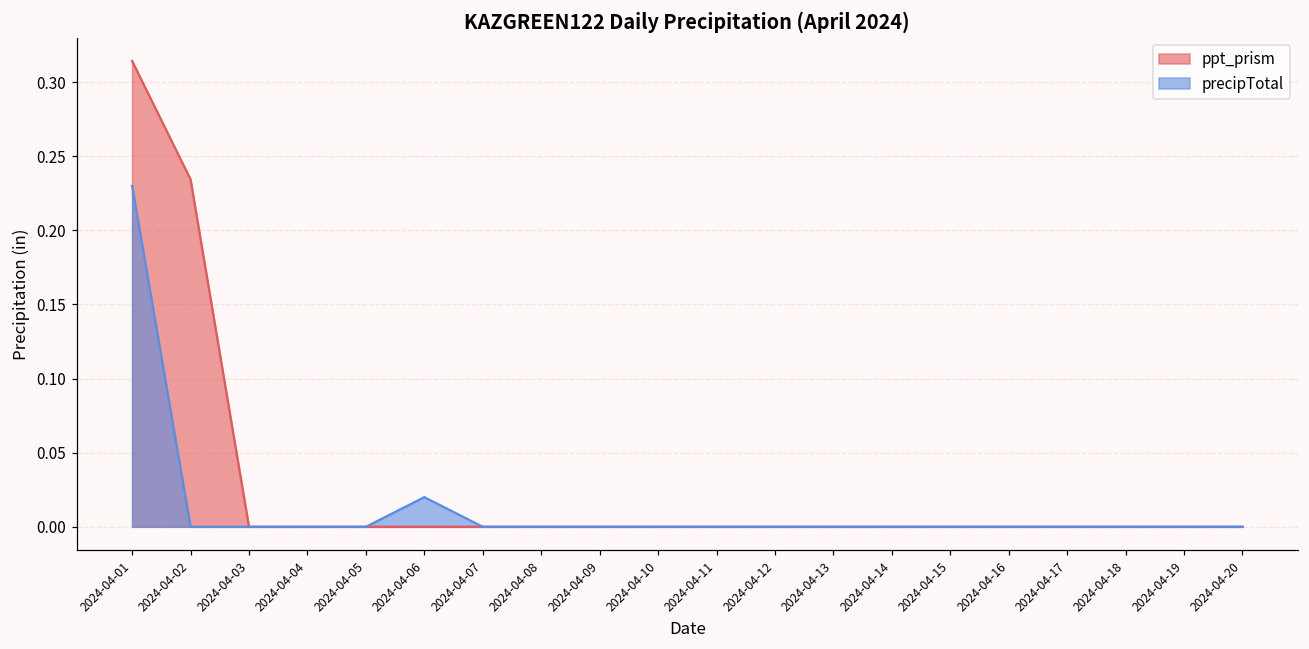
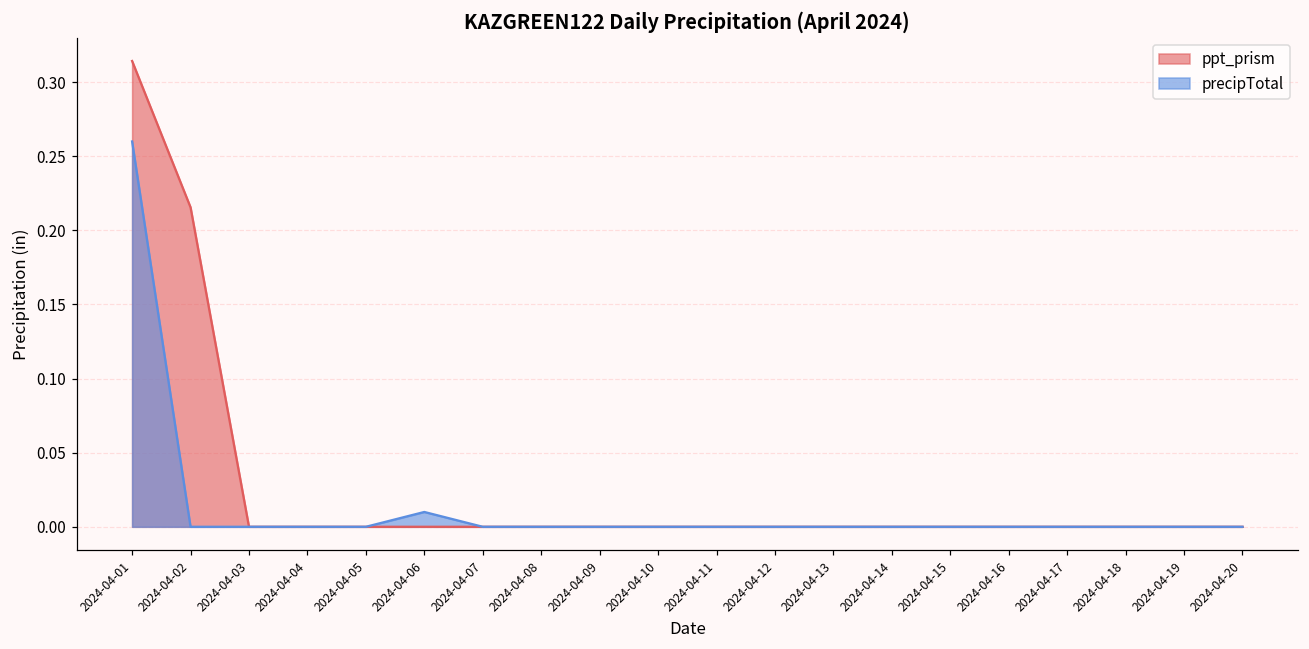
precipTotal, 2024-04-01: 0.23 -> 0.26
ppt_prism, 2024-04-02: 0.234 -> 0.216
precipTotal, 2024-04-06: 0.02 -> 0.01
